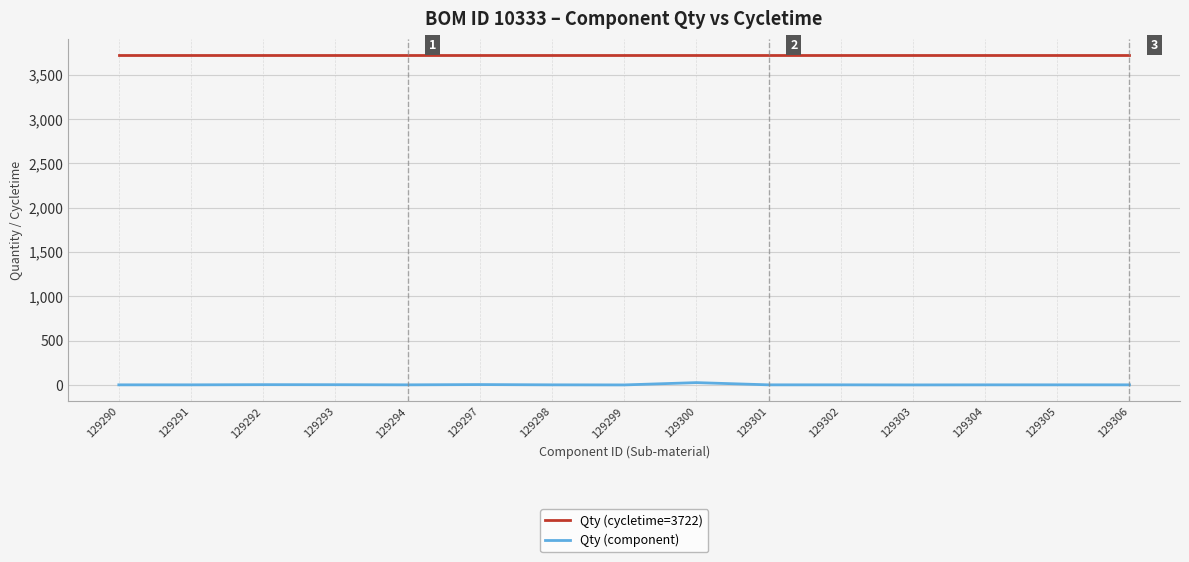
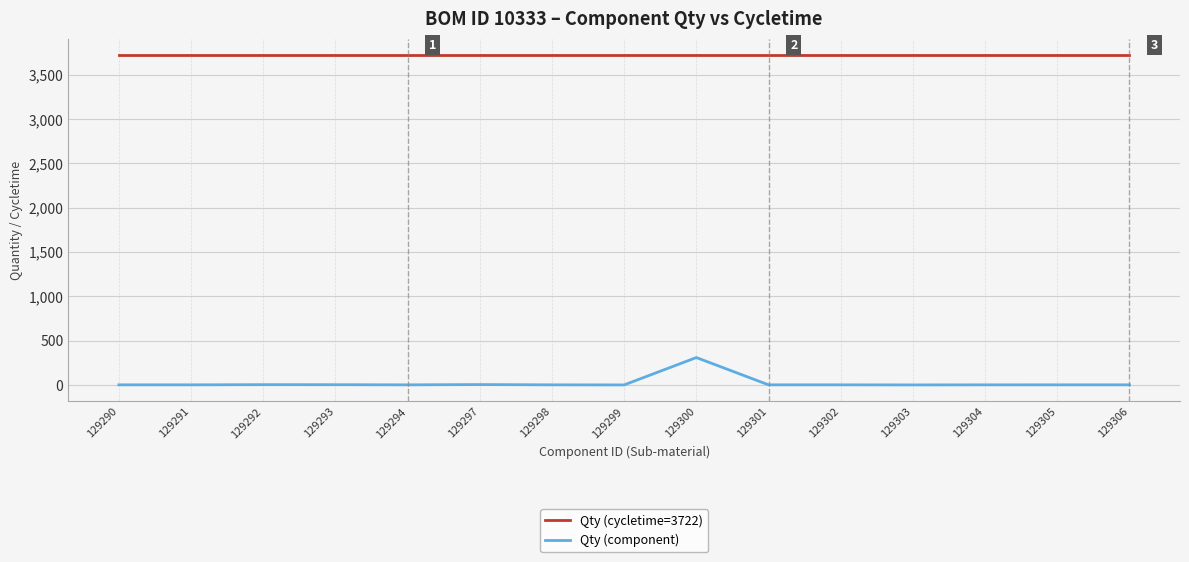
Qty (component), 129300: 0 -> 300
